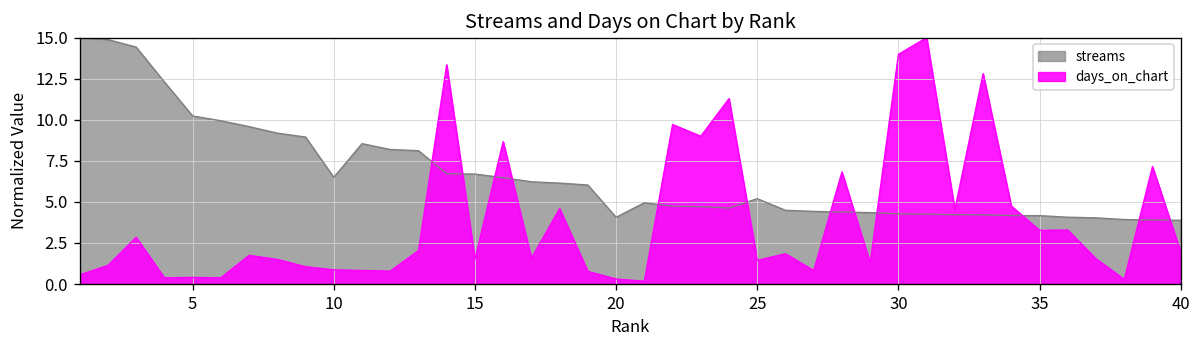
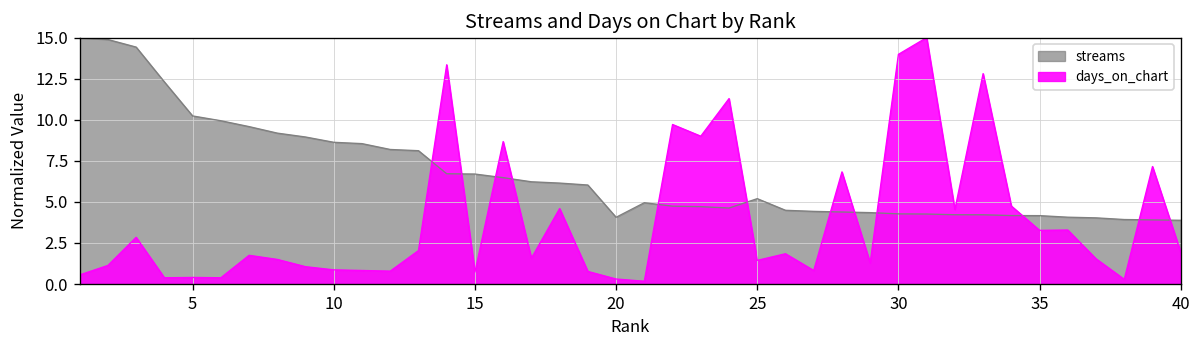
streams, 10: 6.5 -> 8.6
days_on_chart, 15: 1.5 -> 0.7
